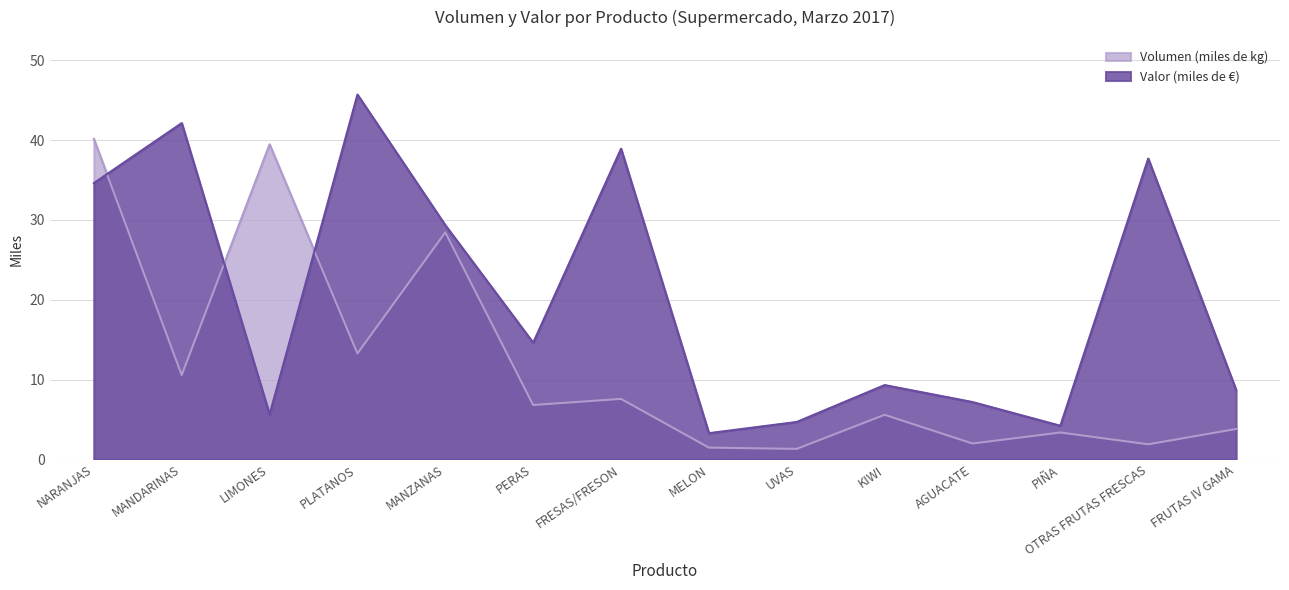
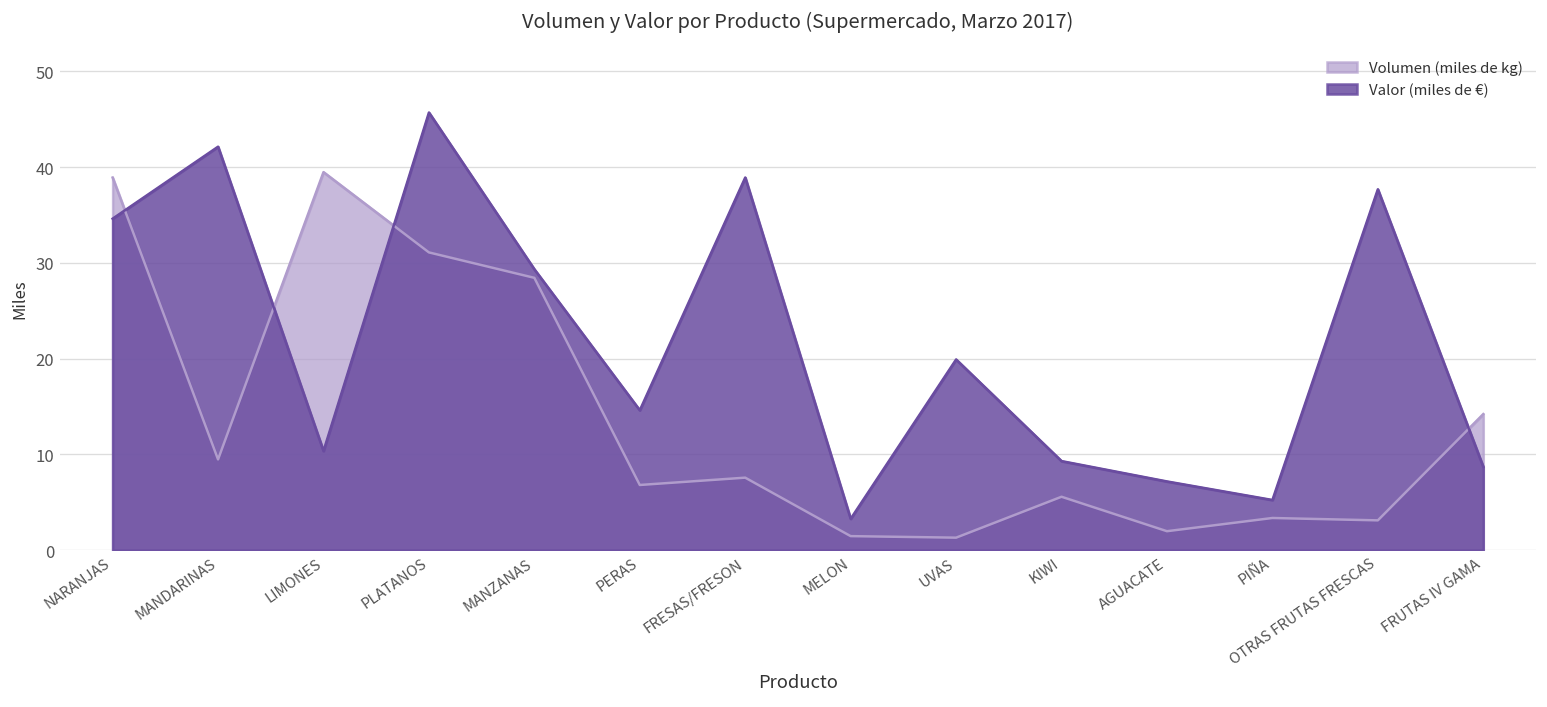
Volumen (miles de kg), NARANJAS: 40 -> 39
Volumen (miles de kg), MANDARINAS: 11 -> 9
Valor (miles de €), LIMONES: 6 -> 10
Volumen (miles de kg), PLATANOS: 13 -> 31
Valor (miles de €), UVAS: 5 -> 20
Valor (miles de €), PIÑA: 4 -> 5
Volumen (miles de kg), OTRAS FRUTAS FRESCAS: 2 -> 3
Volumen (miles de kg), FRUTAS IV GAMA: 4 -> 14
